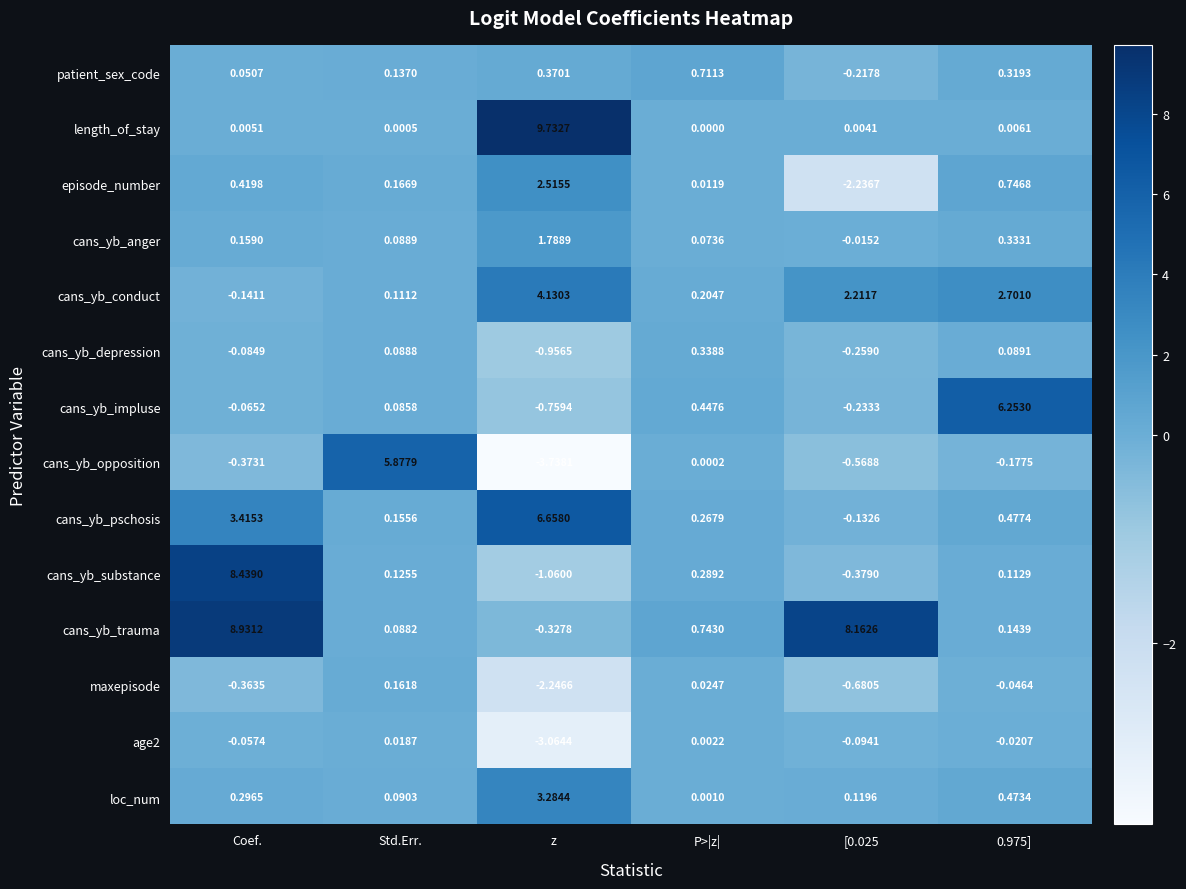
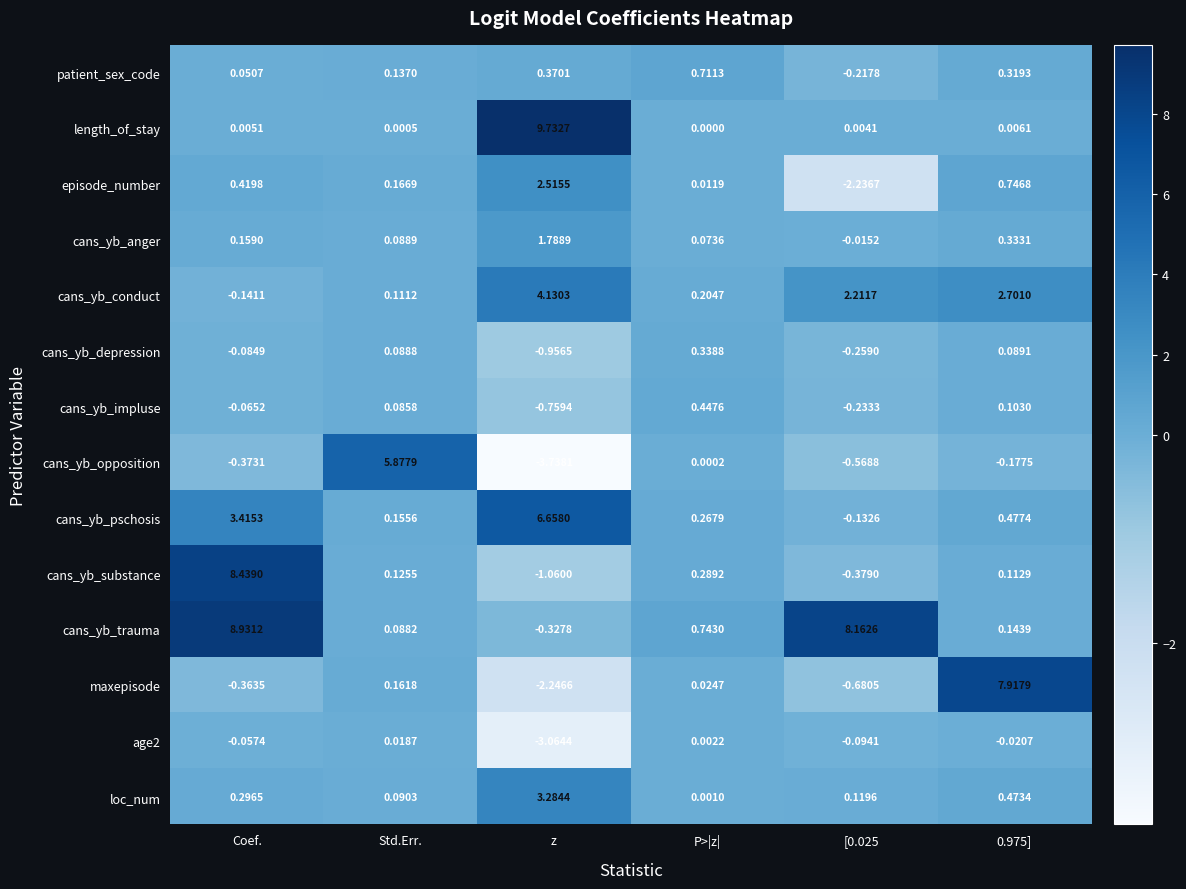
cans_yb_impluse, 0.975]: 6.2530 -> 0.1030
maxepisode, 0.975]: -0.0464 -> 7.9179
